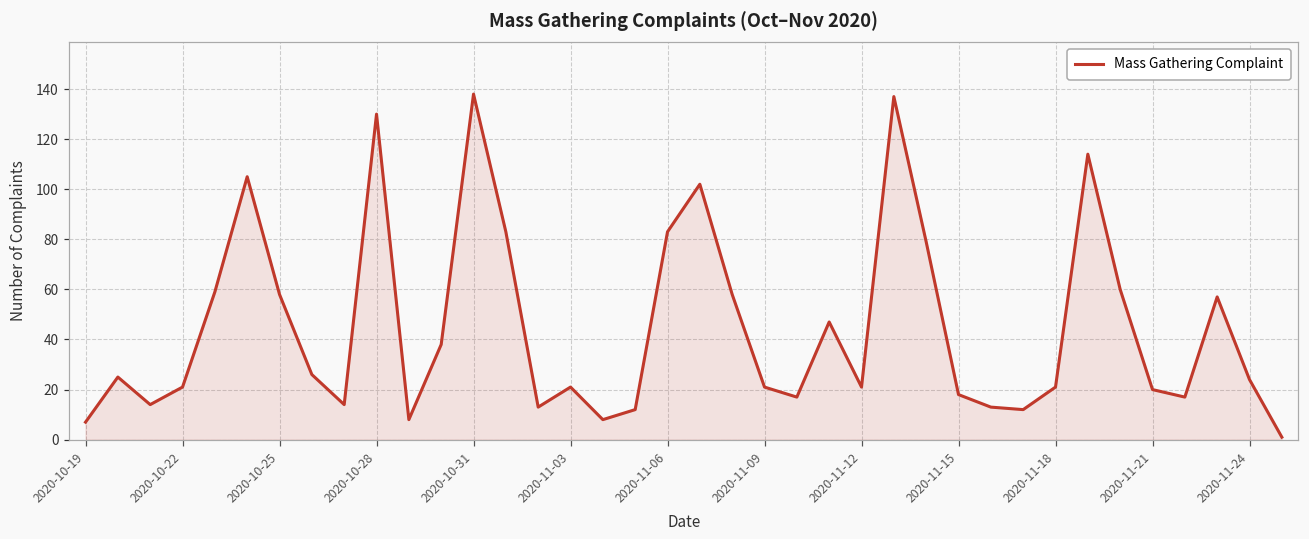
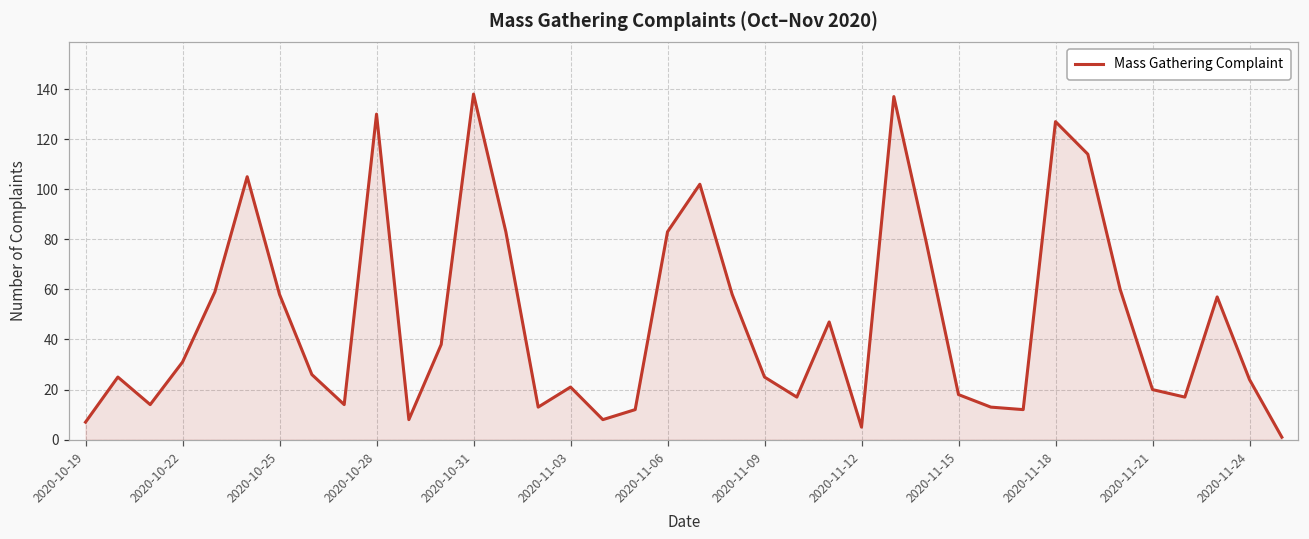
2020-10-22: 21 -> 31
2020-11-09: 21 -> 25
2020-11-12: 21 -> 5
2020-11-18: 21 -> 127
